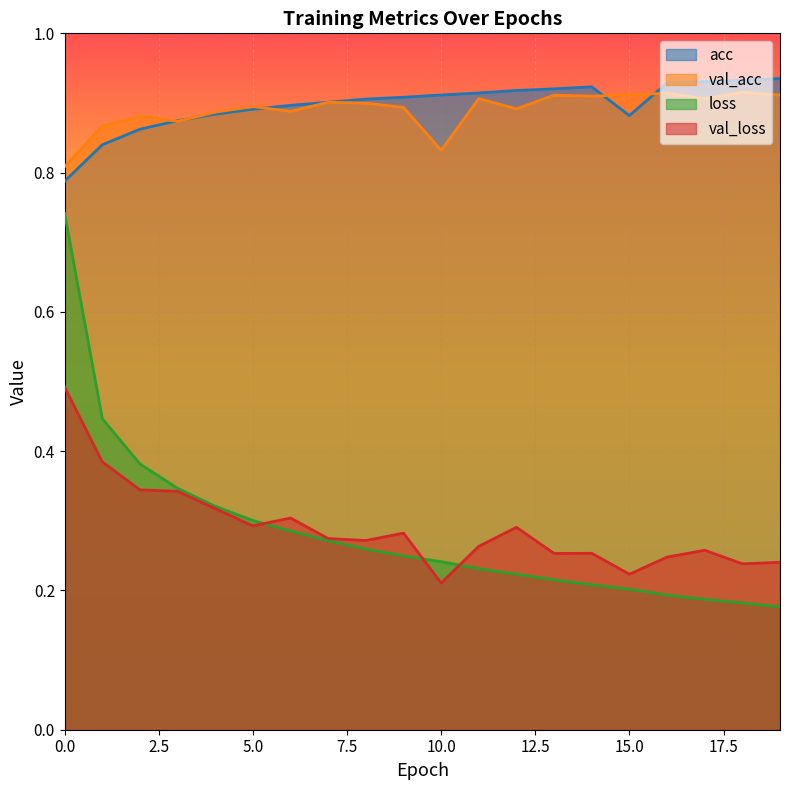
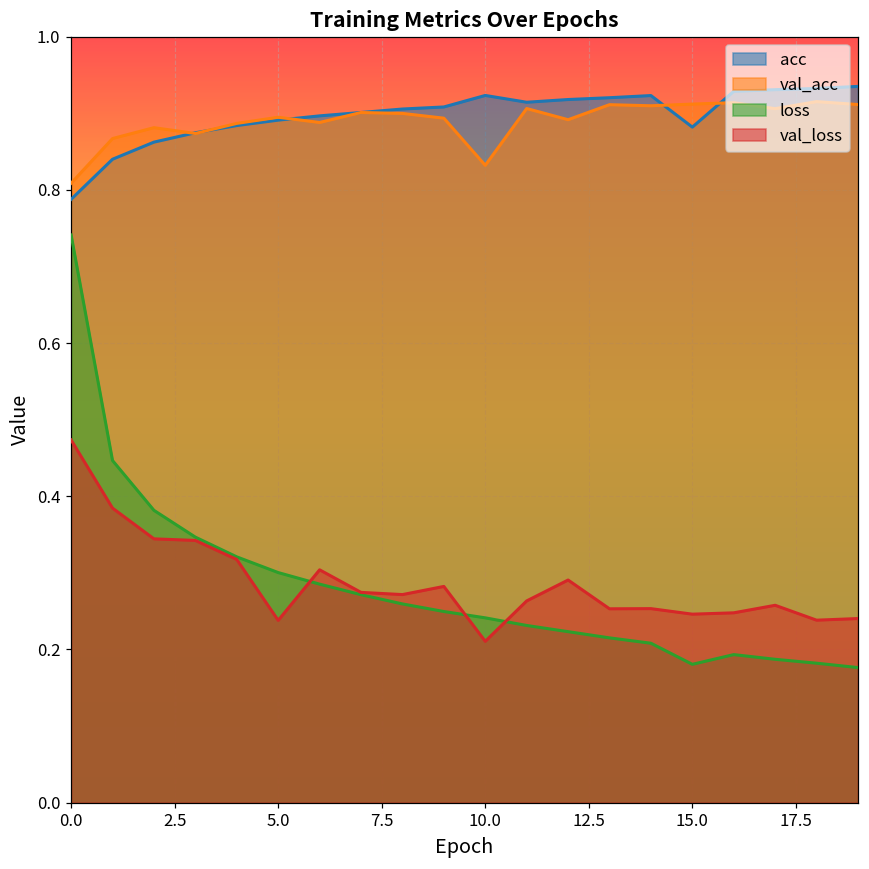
val_loss, 0.0: 0.49 -> 0.47
val_loss, 5.0: 0.29 -> 0.24
acc, 10.0: 0.91 -> 0.92
loss, 15.0: 0.20 -> 0.18
val_loss, 15.0: 0.22 -> 0.25
